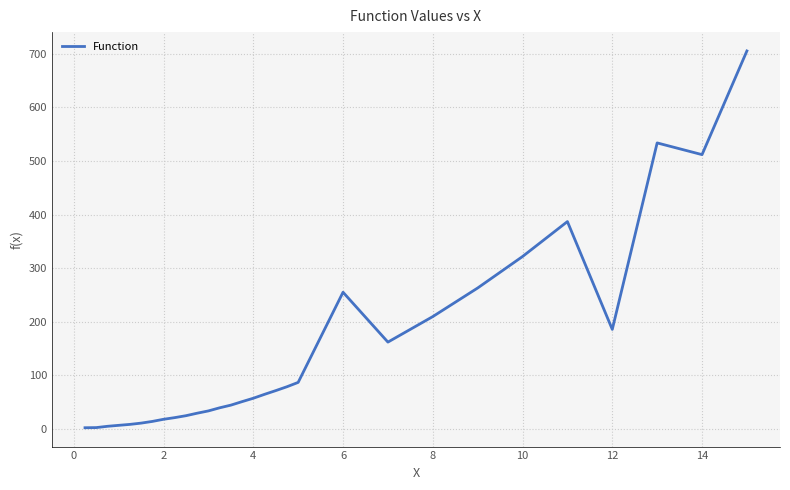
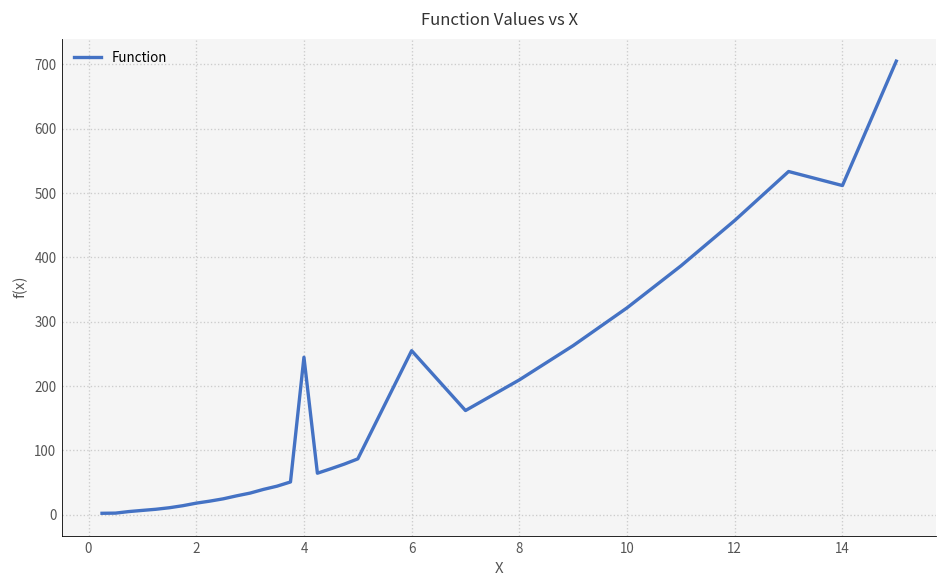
4: 60 -> 240
12: 190 -> 460
